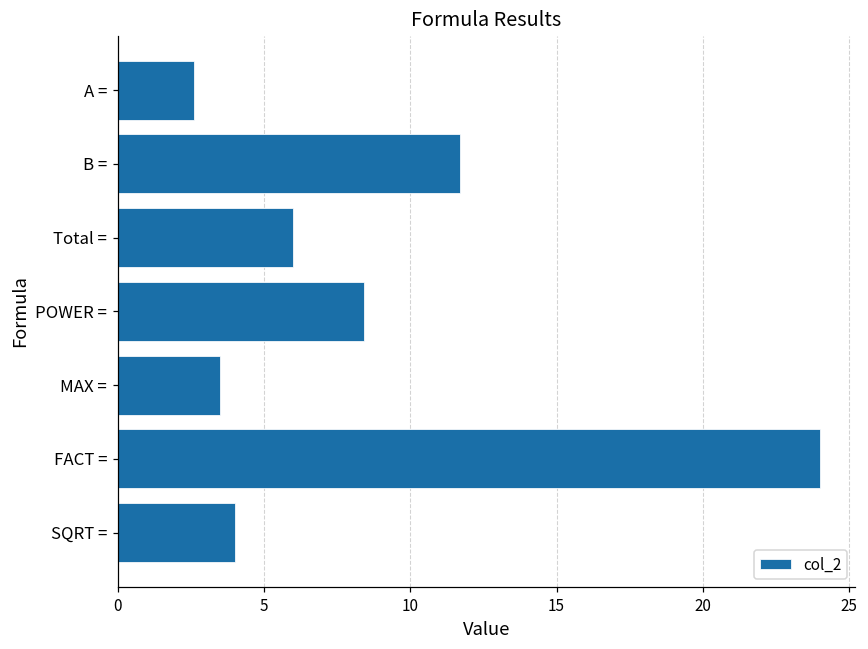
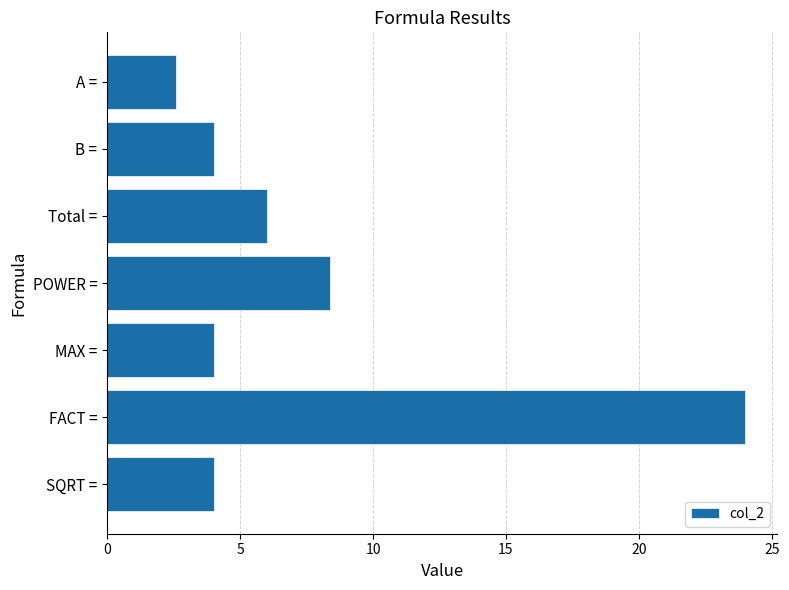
B =: 11.7 -> 4.0
MAX =: 3.5 -> 4.0
